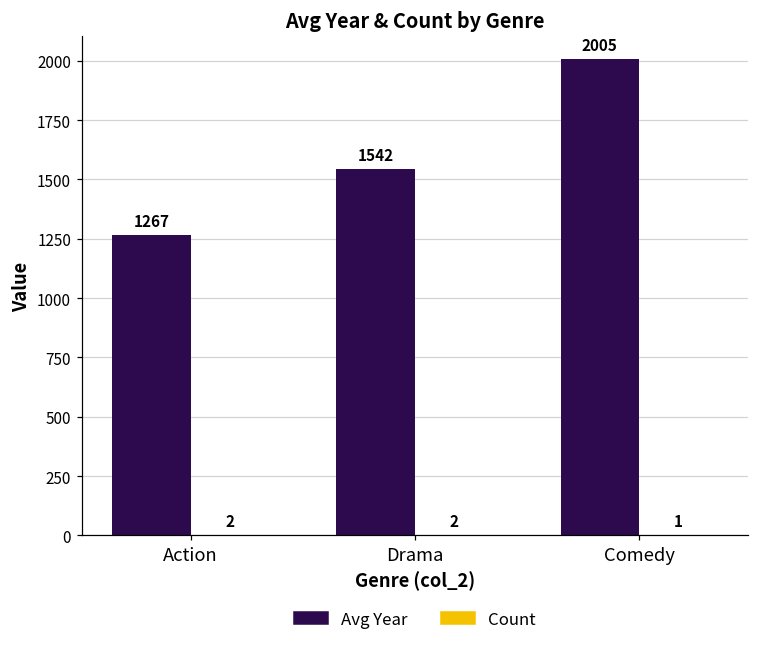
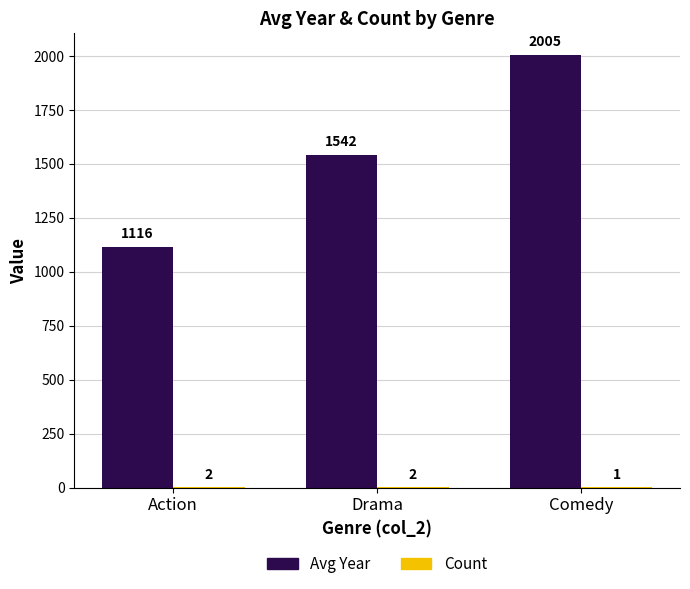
Avg Year, Action: 1267 -> 1116
